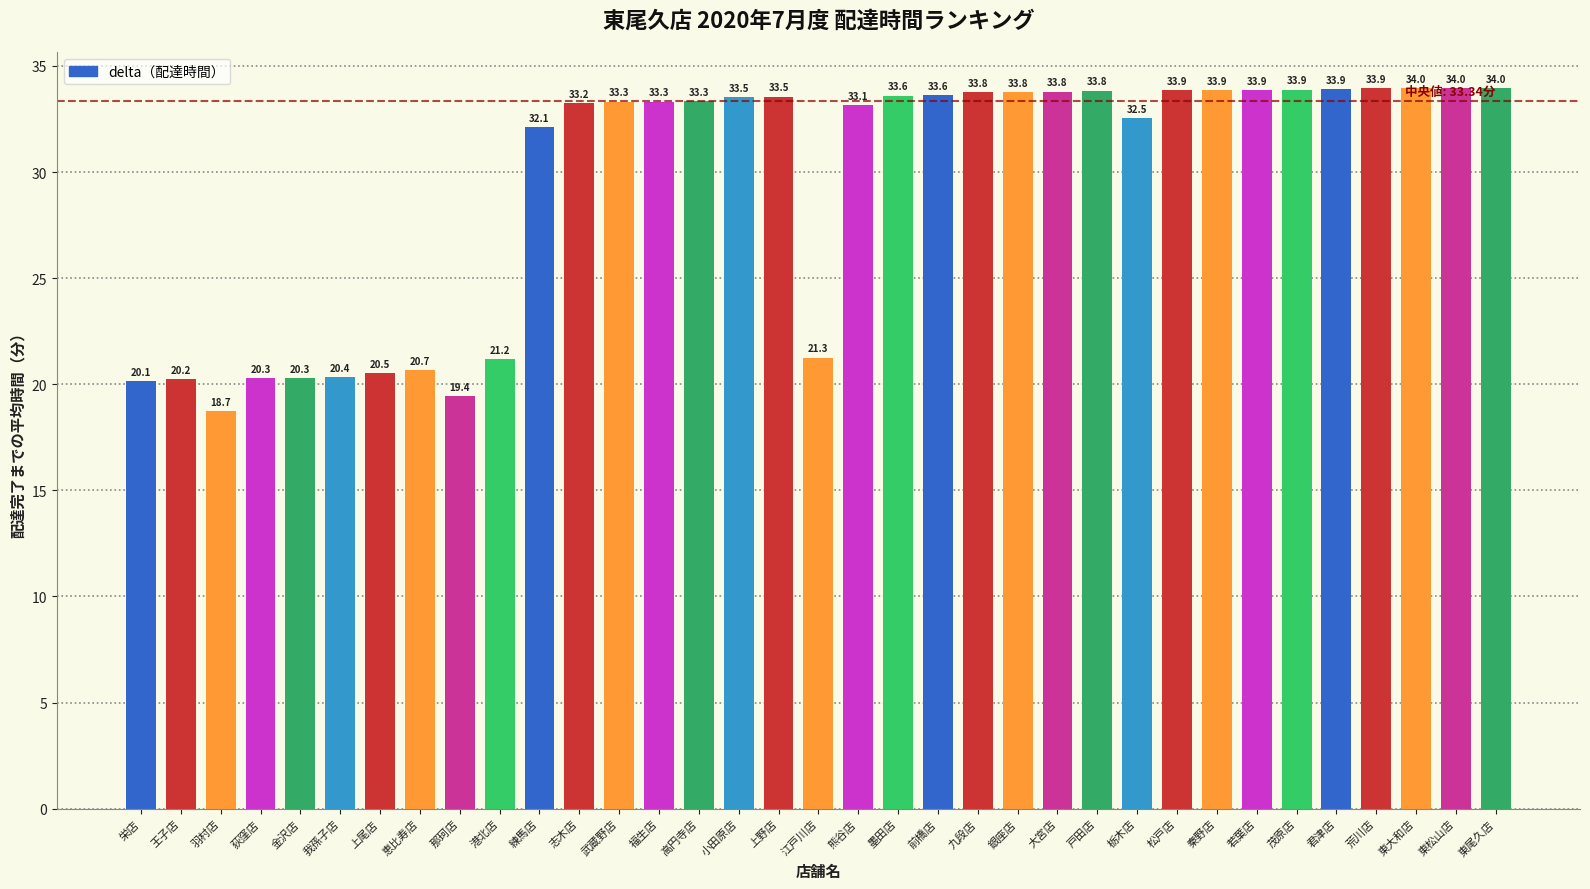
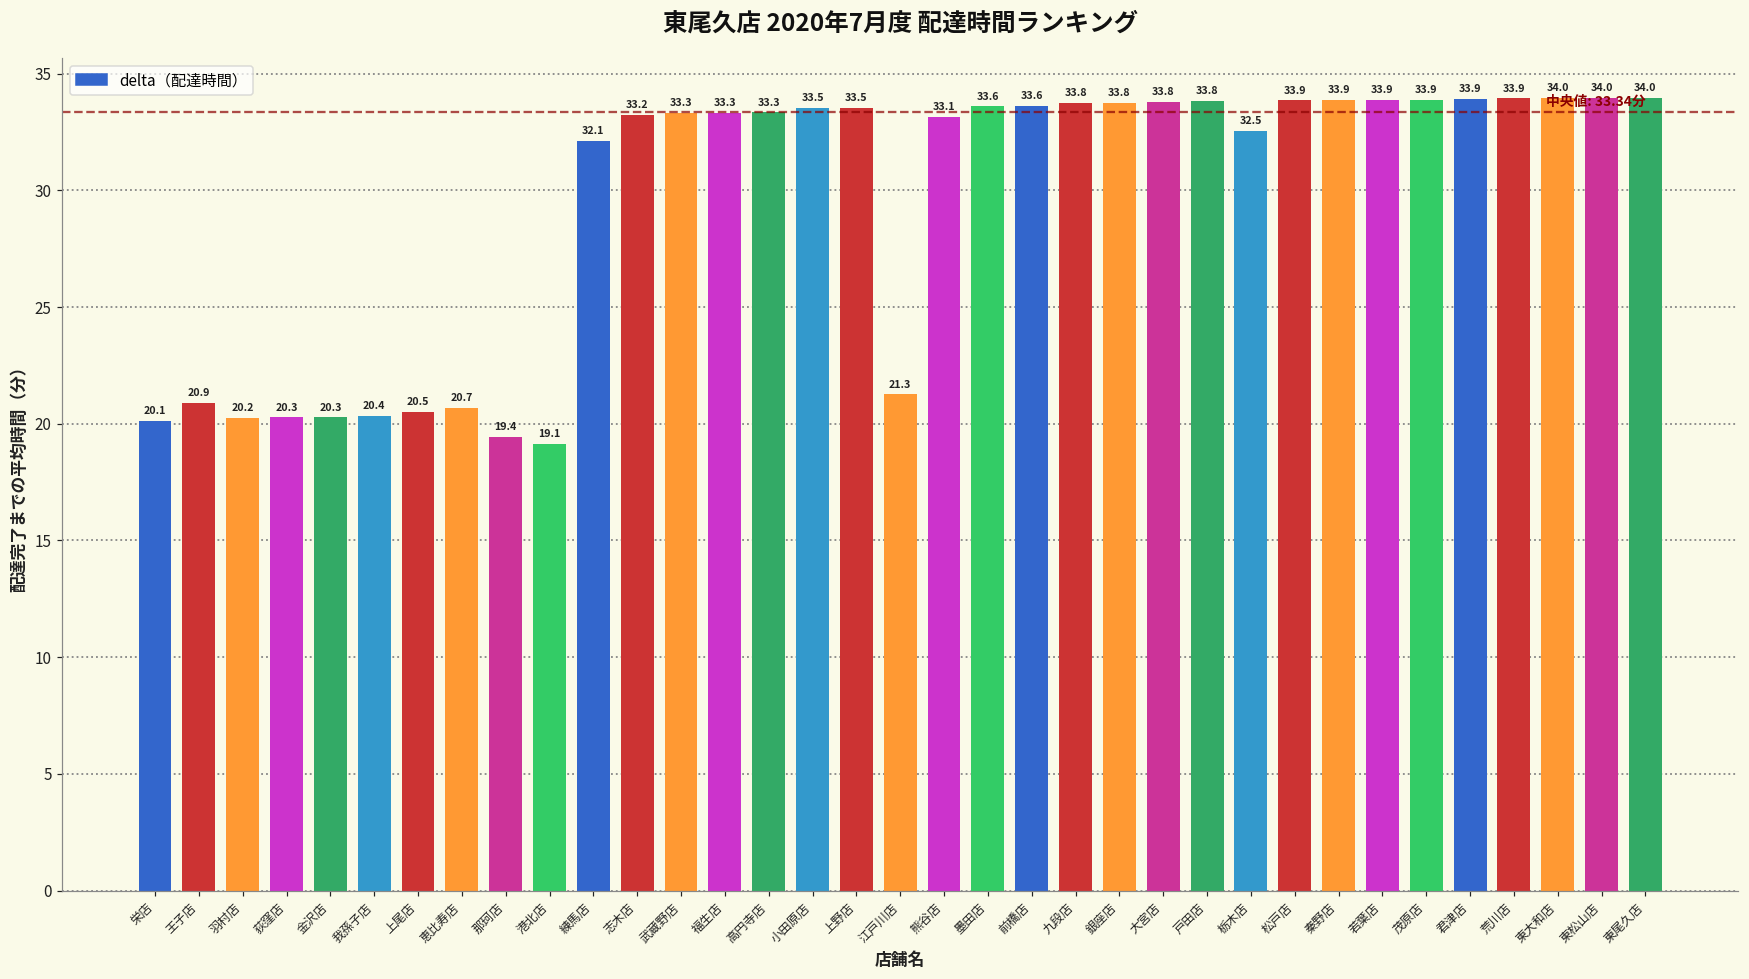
王子店: 20.2 -> 20.9
羽村店: 18.7 -> 20.2
港北店: 21.2 -> 19.1
